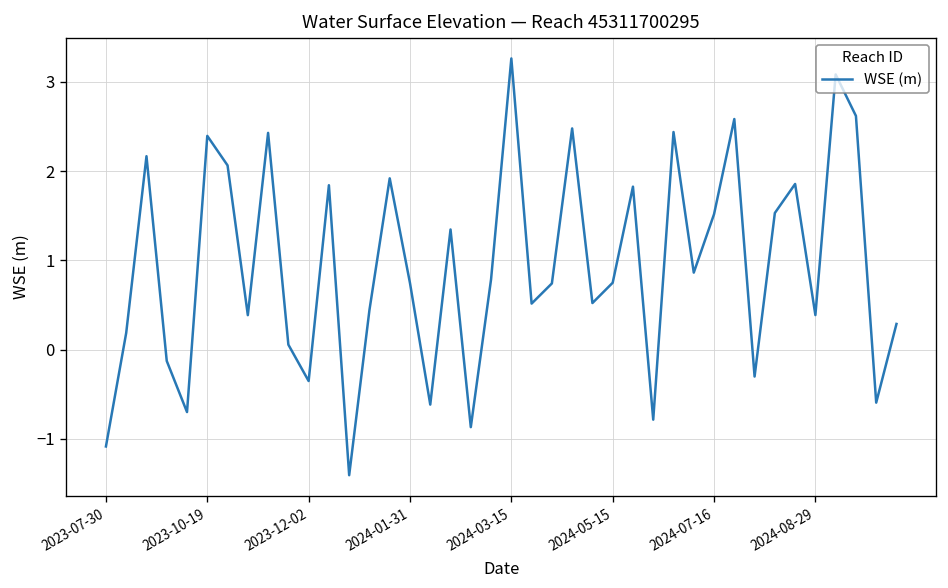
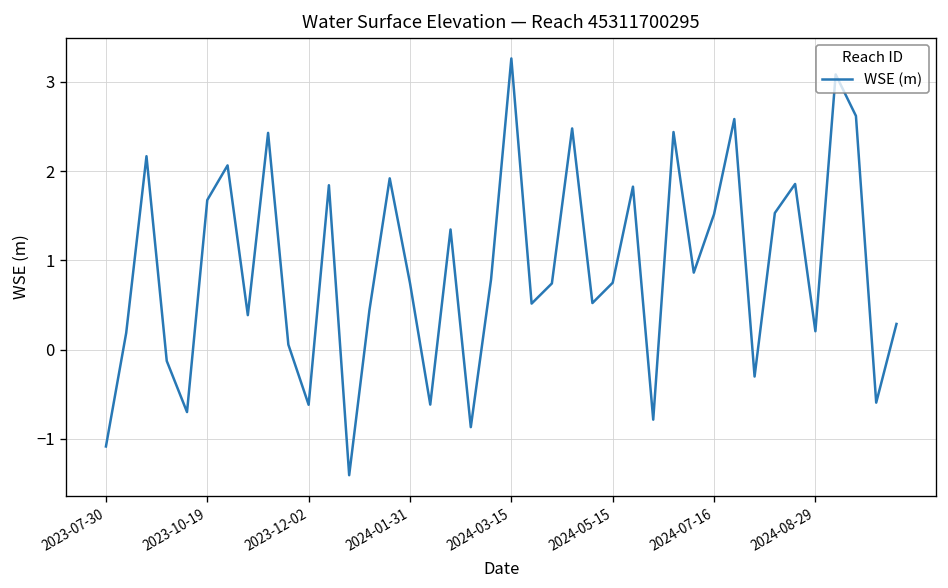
2023-10-19: 2.4 -> 1.7
2023-12-02: -0.4 -> -0.6
2024-08-29: 0.4 -> 0.2
